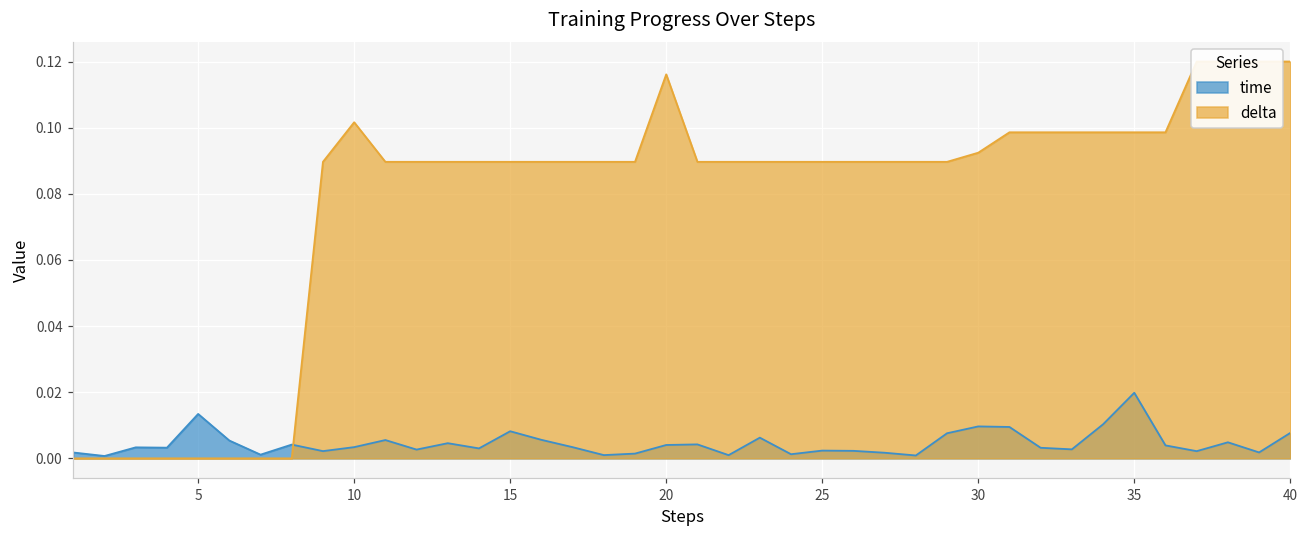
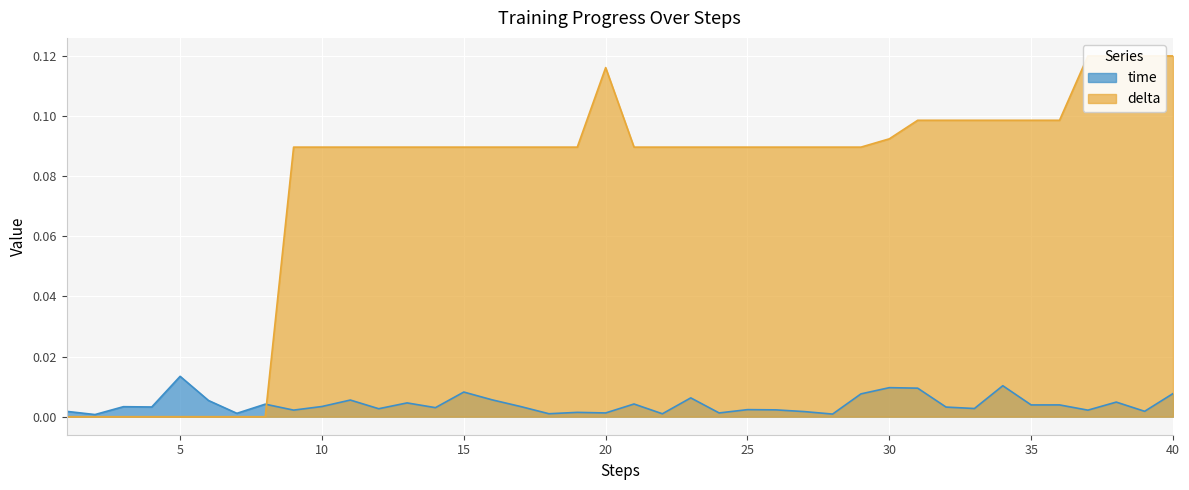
delta, 10: 0.102 -> 0.090
time, 20: 0.004 -> 0.001
time, 35: 0.020 -> 0.004
